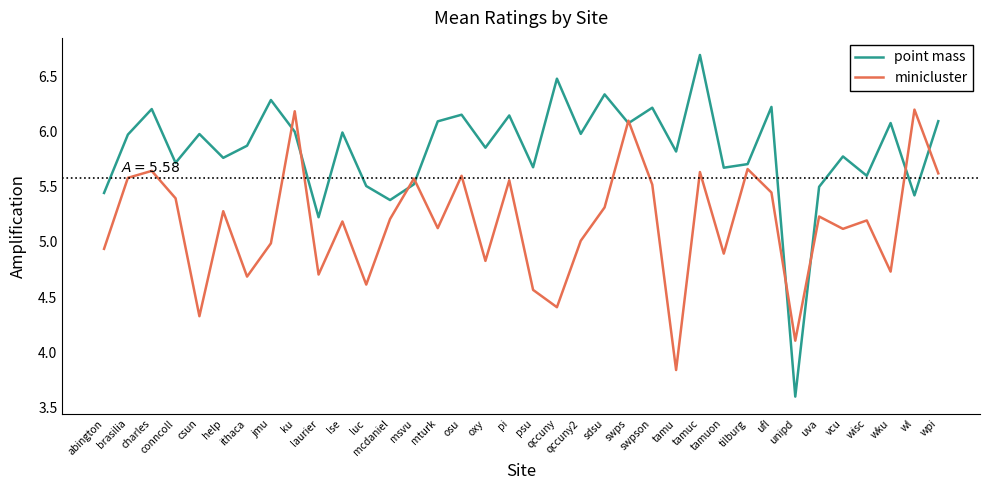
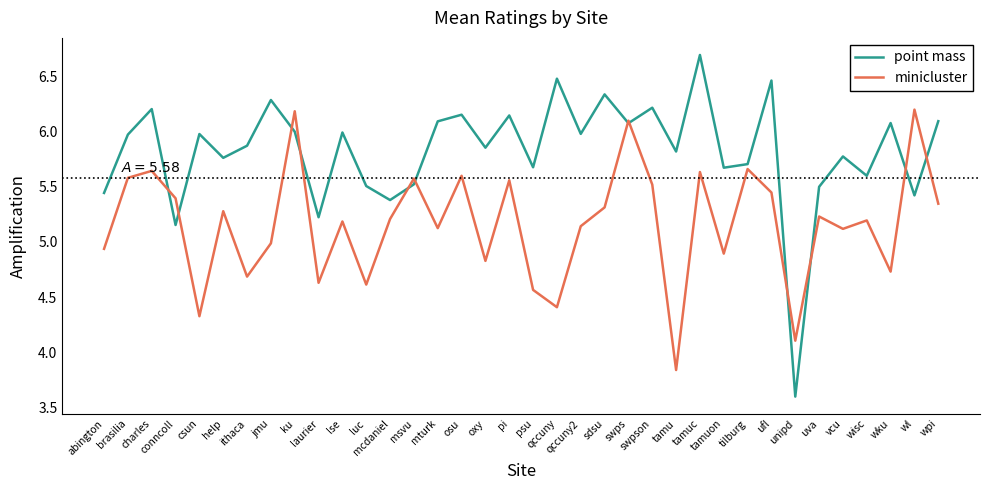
point mass, conncoll: 5.72 -> 5.15
minicluster, laurier: 4.70 -> 4.63
minicluster, qccuny2: 5.01 -> 5.14
point mass, ufl: 6.22 -> 6.46
minicluster, wpi: 5.62 -> 5.35
